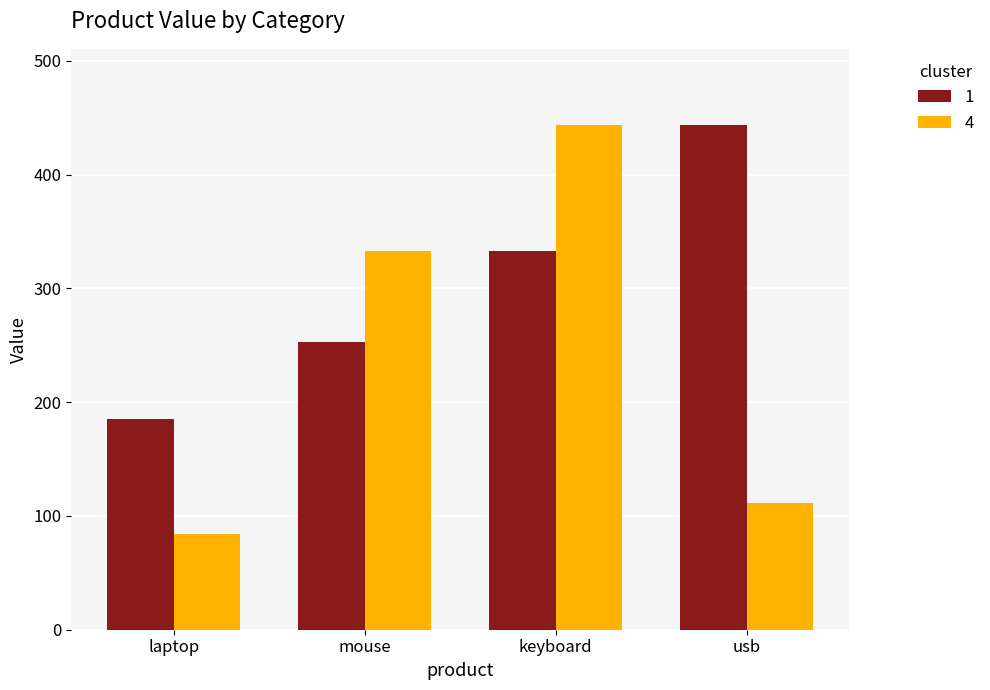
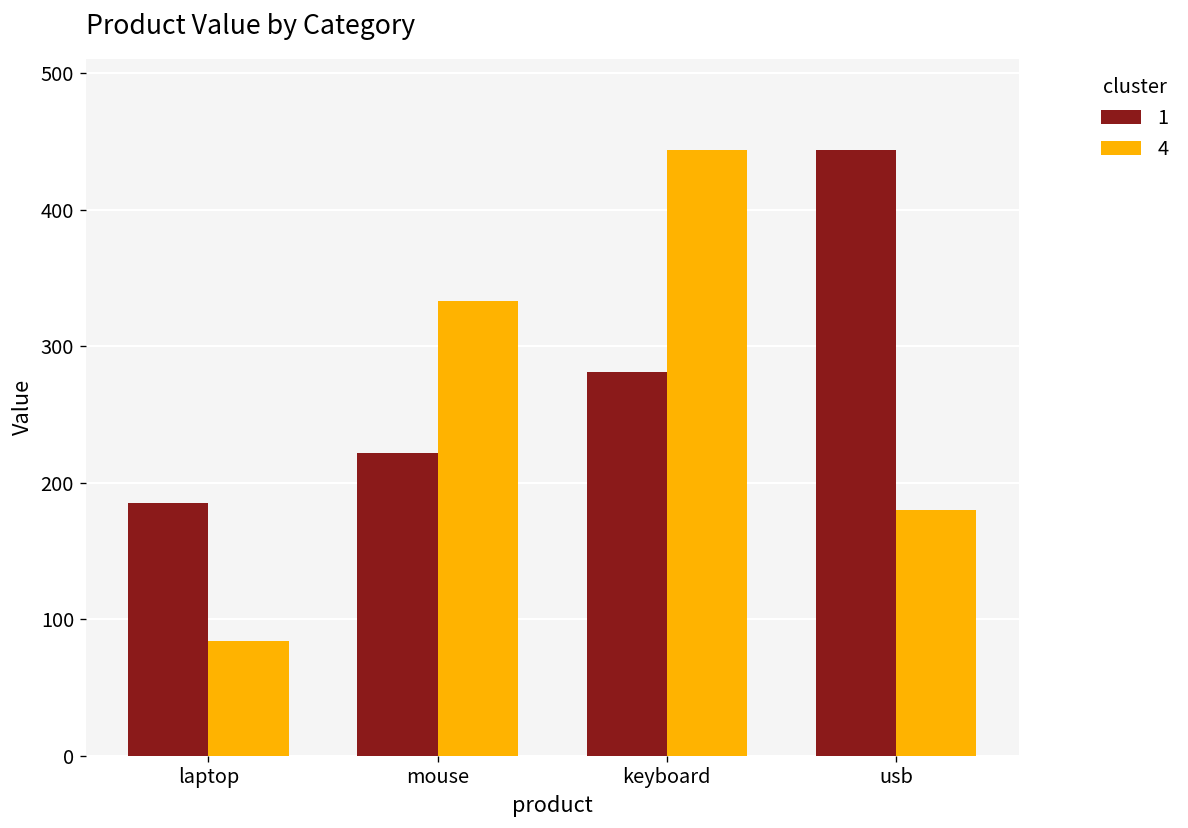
1, mouse: 253 -> 222
1, keyboard: 333 -> 281
4, usb: 111 -> 180
